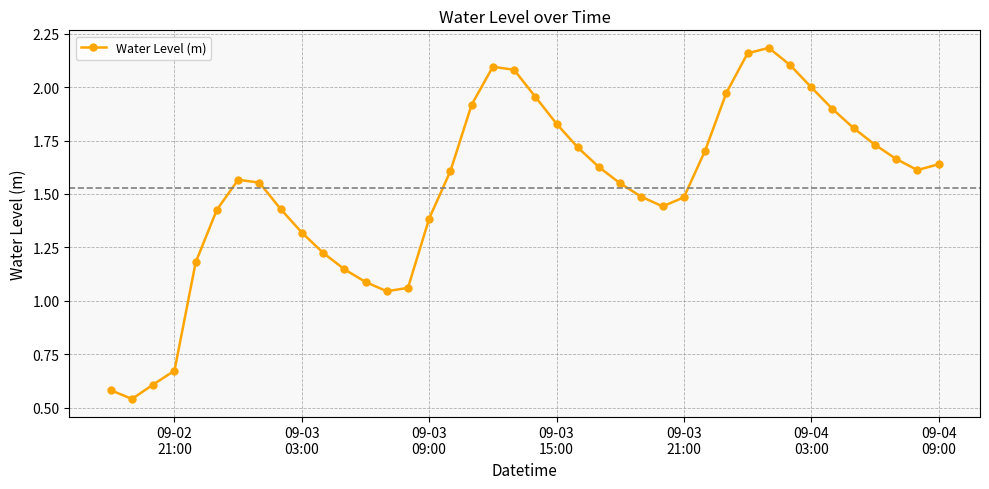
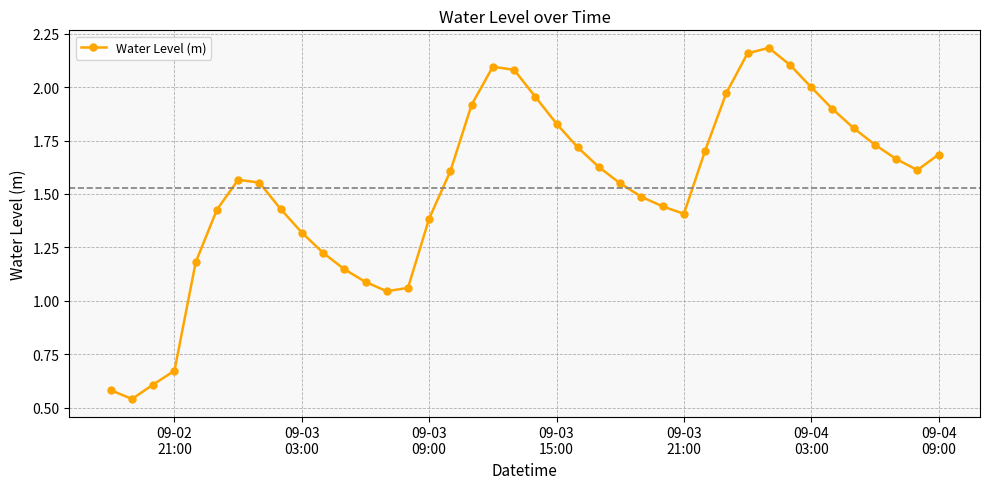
09-03 21:00: 1.48 -> 1.41
09-04 09:00: 1.64 -> 1.68
